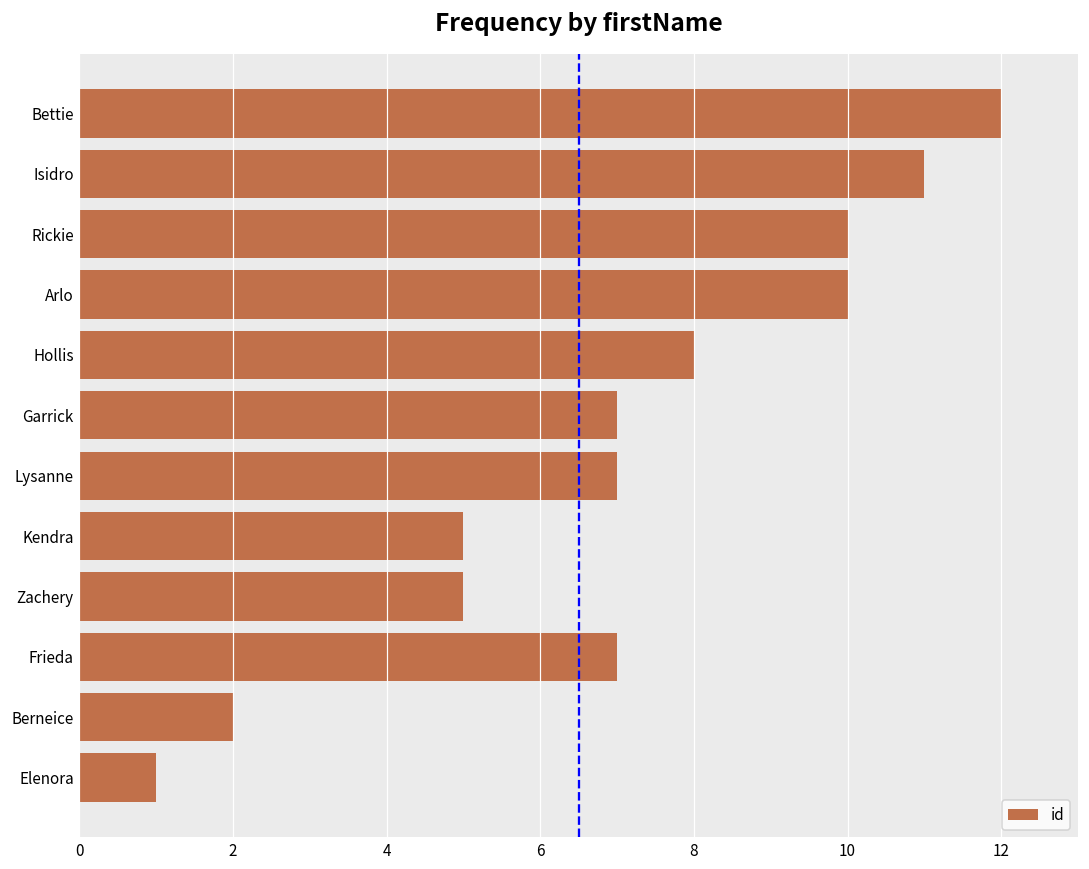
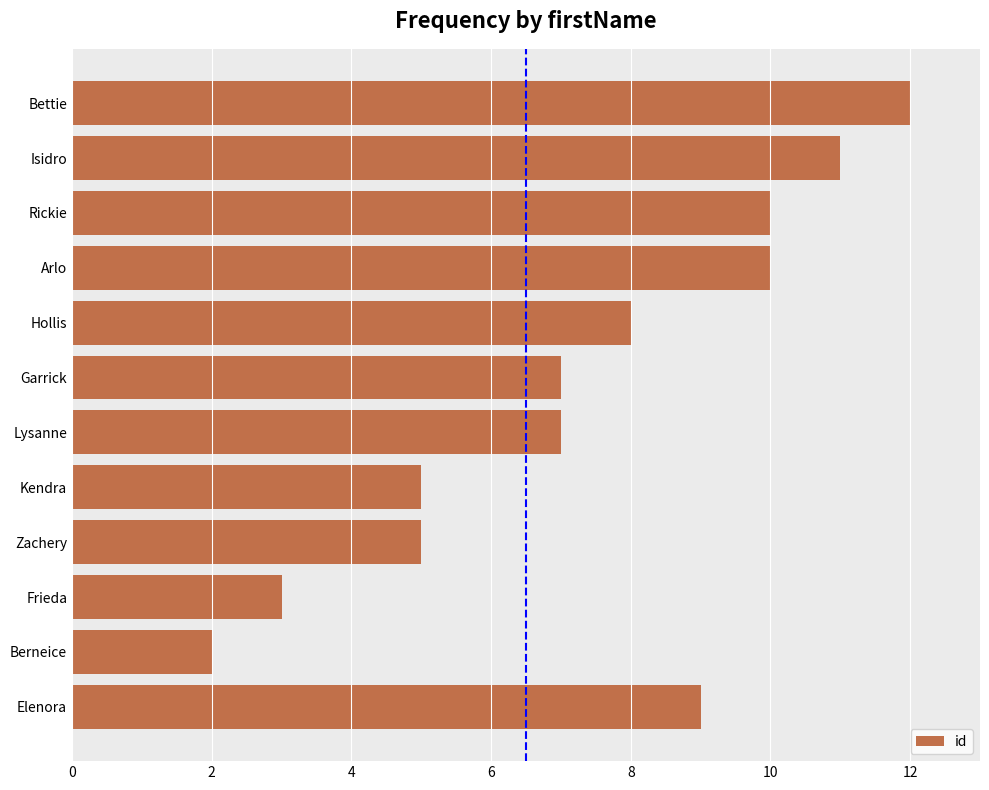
Frieda: 7 -> 3
Elenora: 1 -> 9
